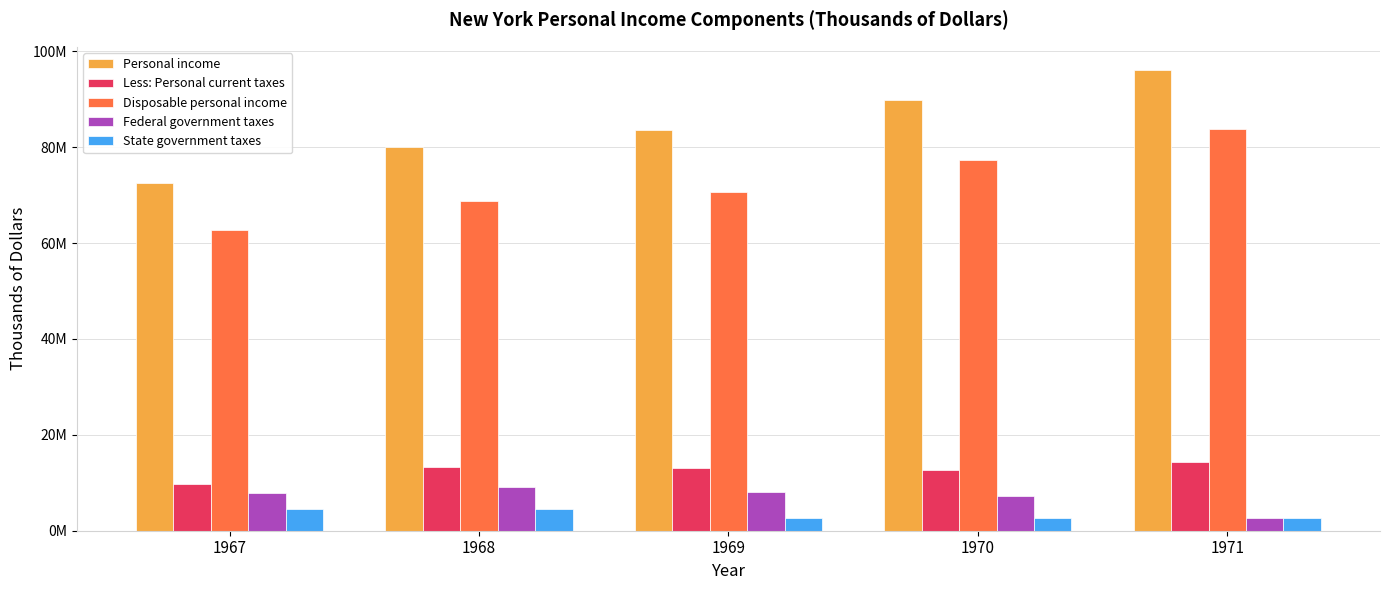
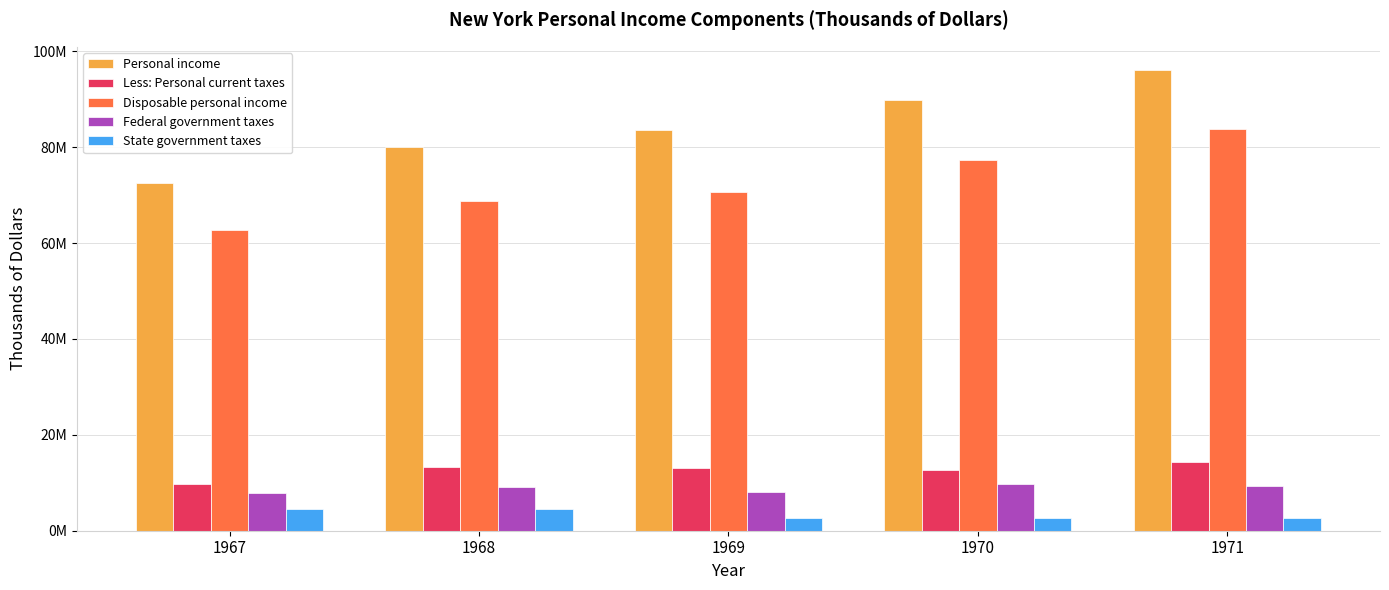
Federal government taxes, 1970: 7000000 -> 10000000
Federal government taxes, 1971: 3000000 -> 9000000
